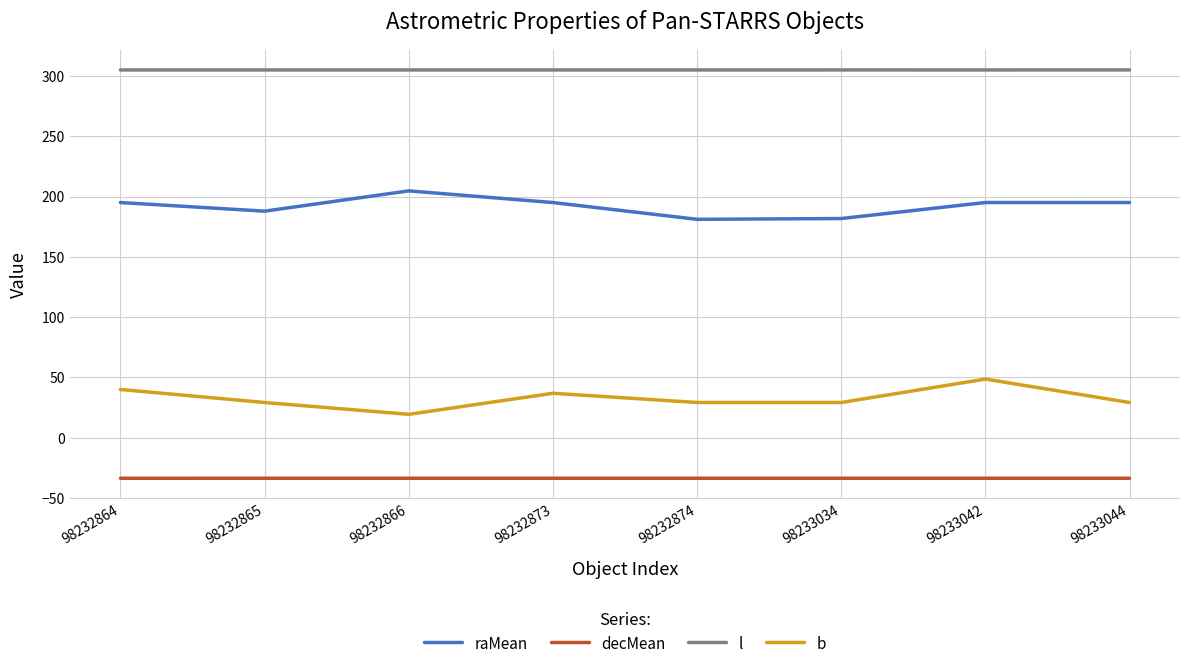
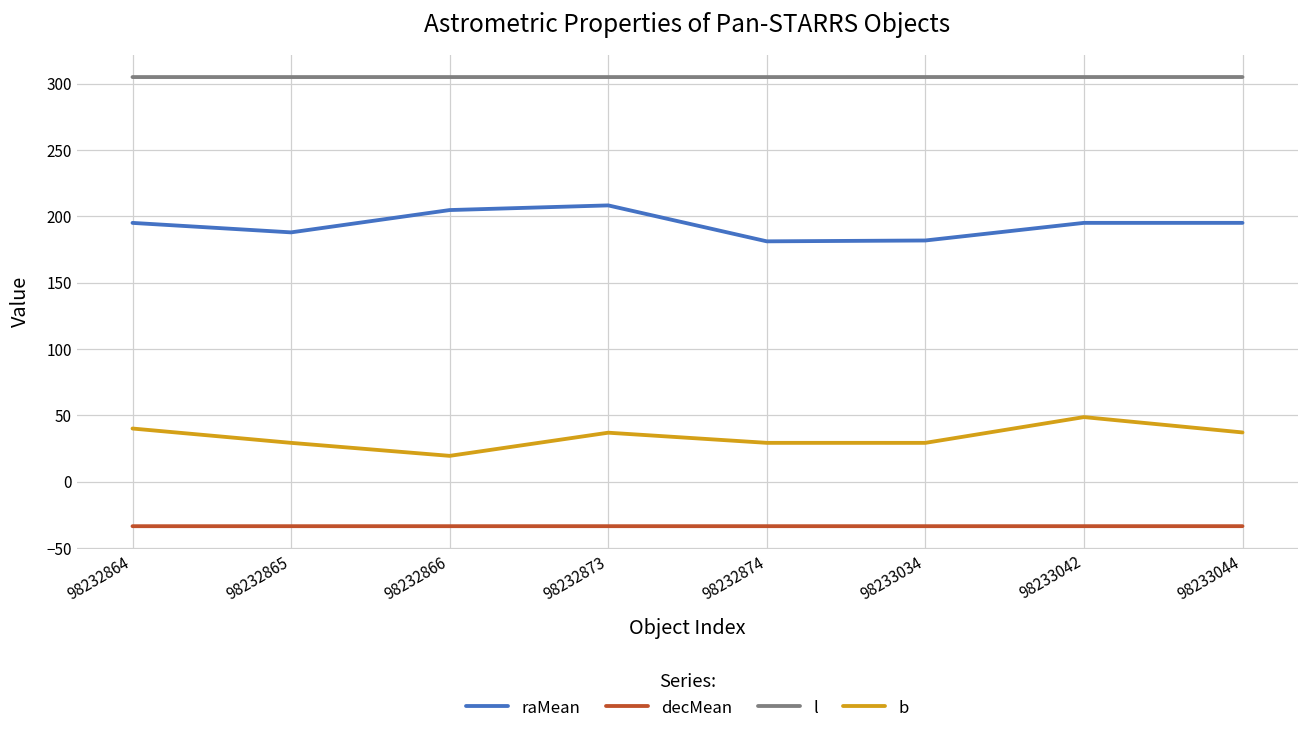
raMean, 98232873: 195 -> 208
b, 98233044: 29 -> 37
